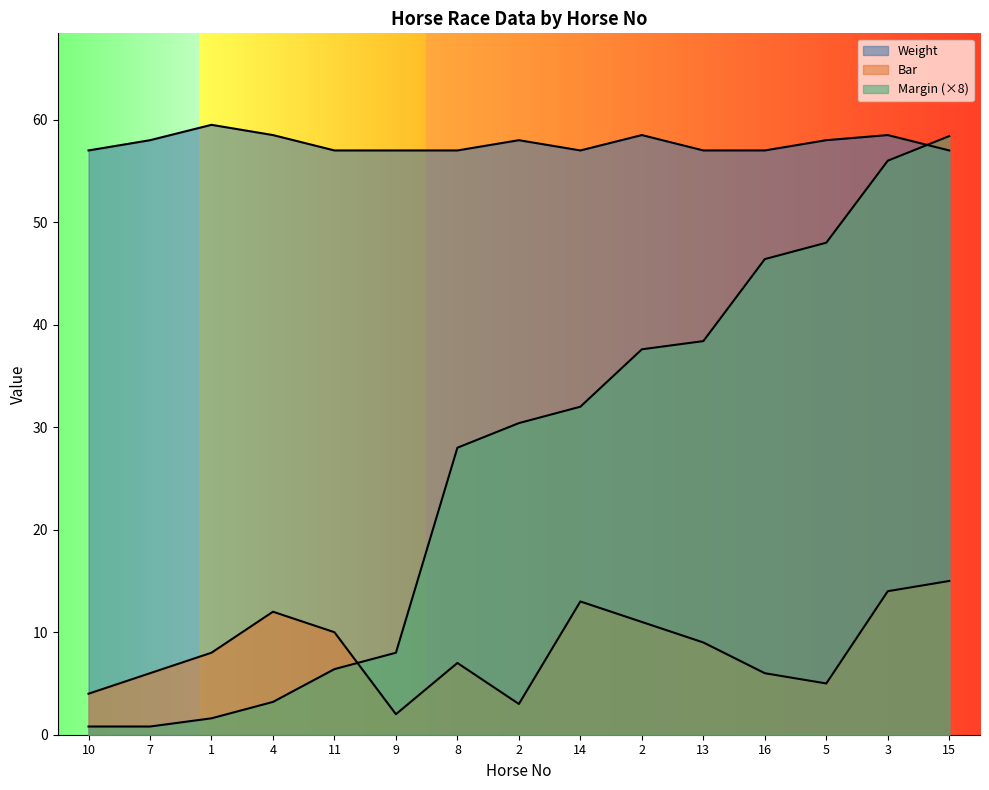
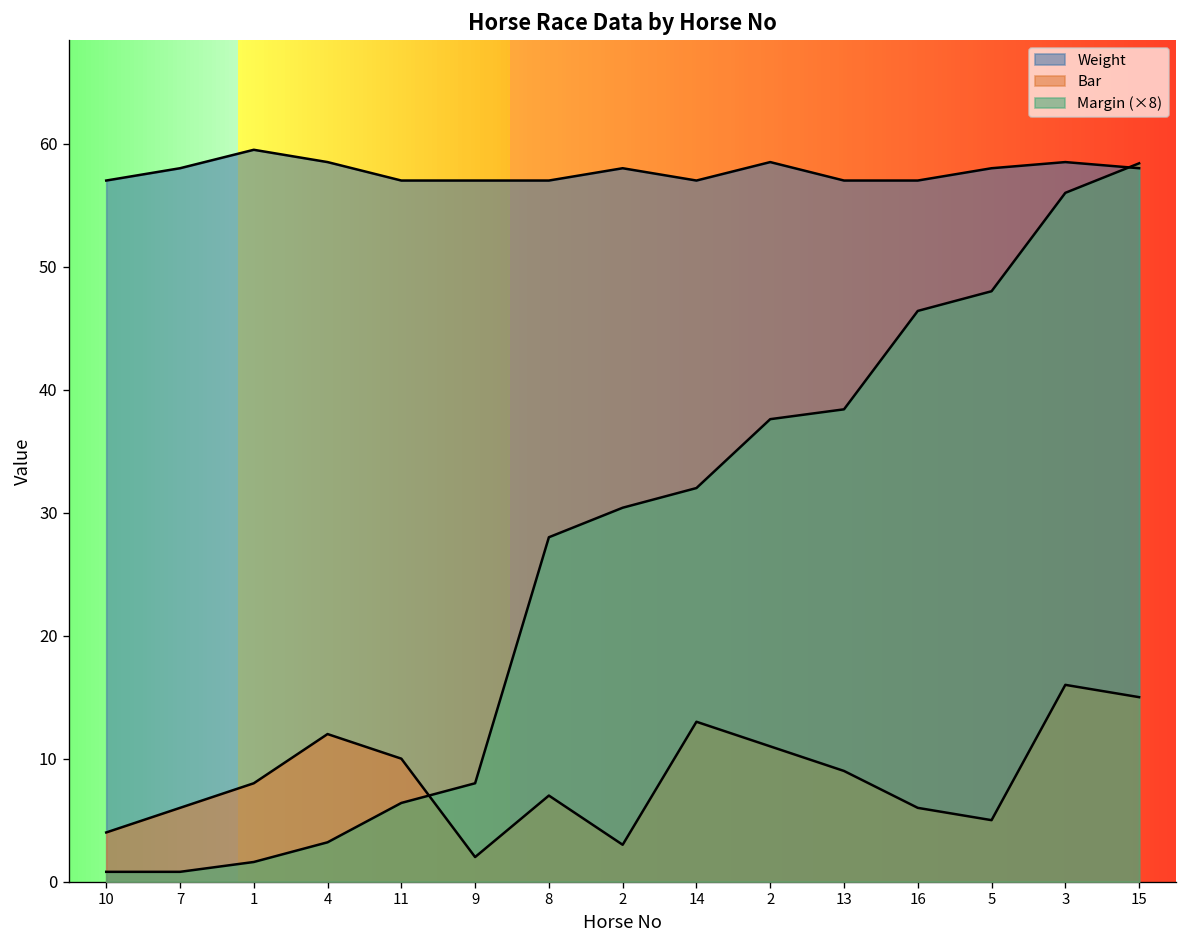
Bar, 3: 14 -> 16
Weight, 15: 57 -> 58
